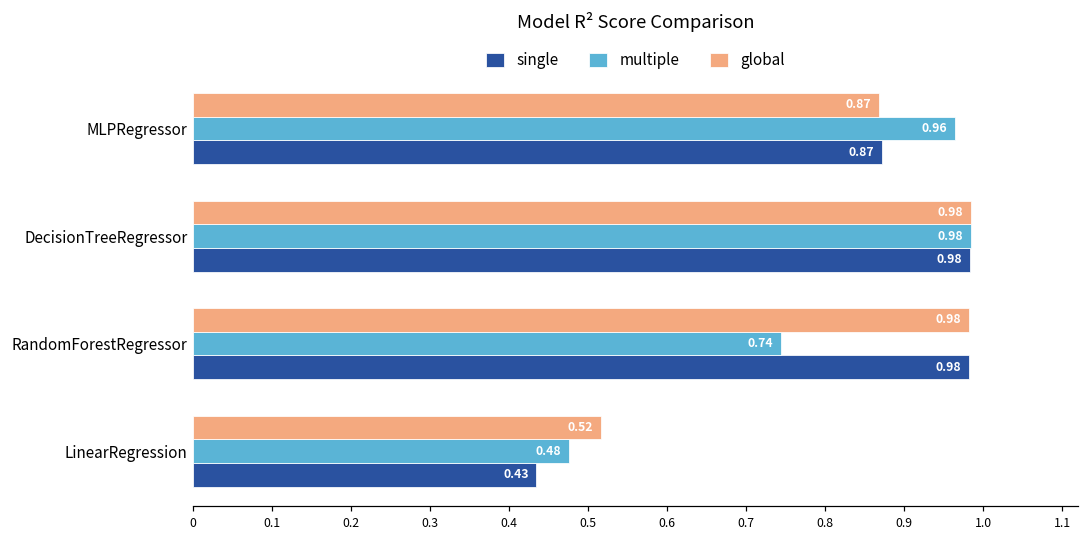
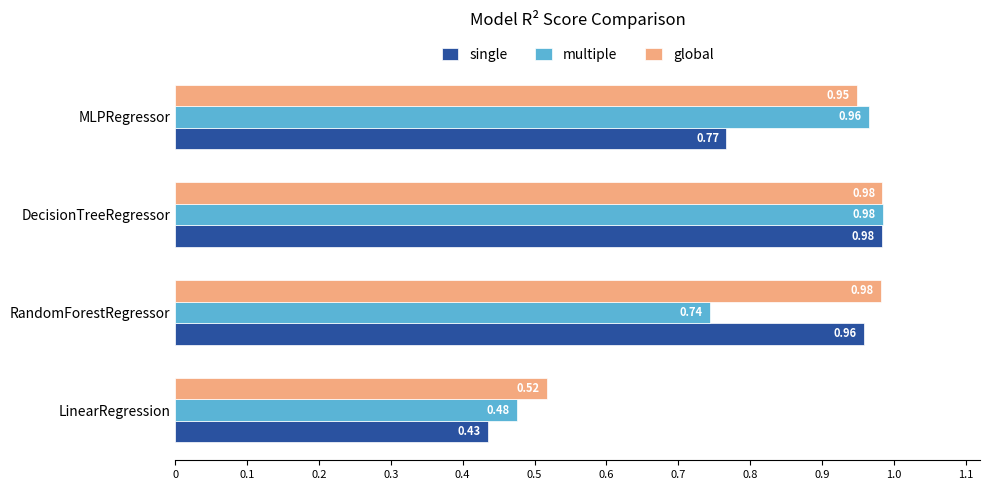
global, MLPRegressor: 0.87 -> 0.95
single, MLPRegressor: 0.87 -> 0.77
single, RandomForestRegressor: 0.98 -> 0.96
